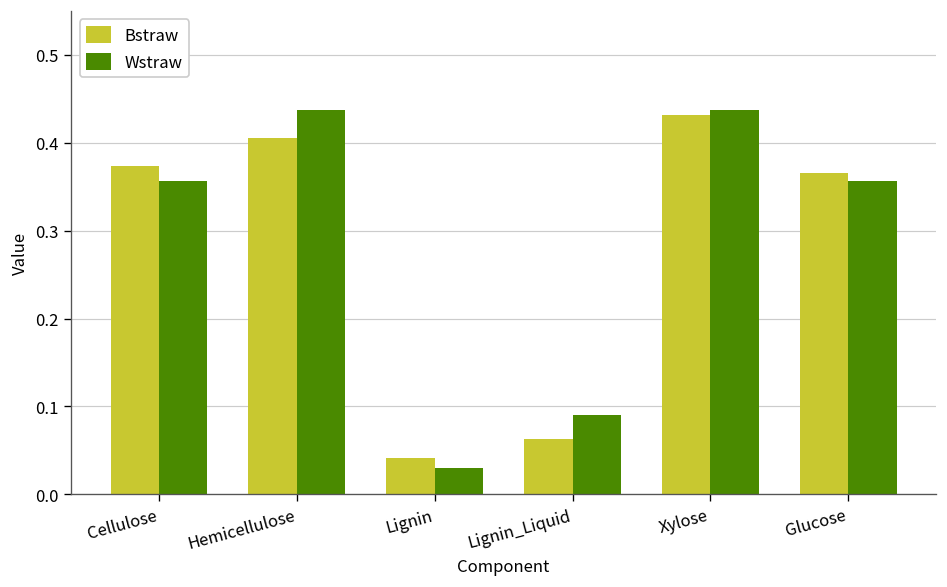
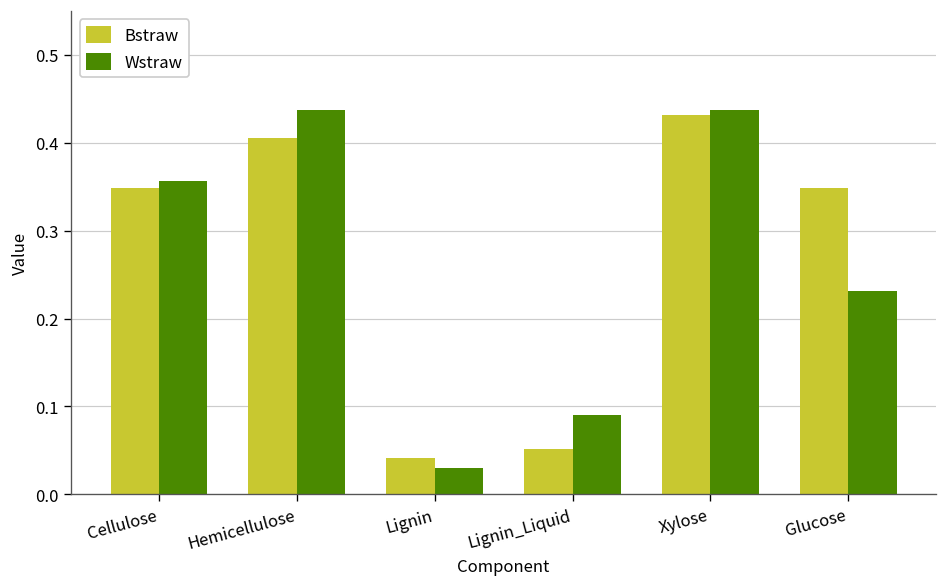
Bstraw, Cellulose: 0.37 -> 0.35
Bstraw, Lignin_Liquid: 0.06 -> 0.05
Bstraw, Glucose: 0.37 -> 0.35
Wstraw, Glucose: 0.36 -> 0.23
